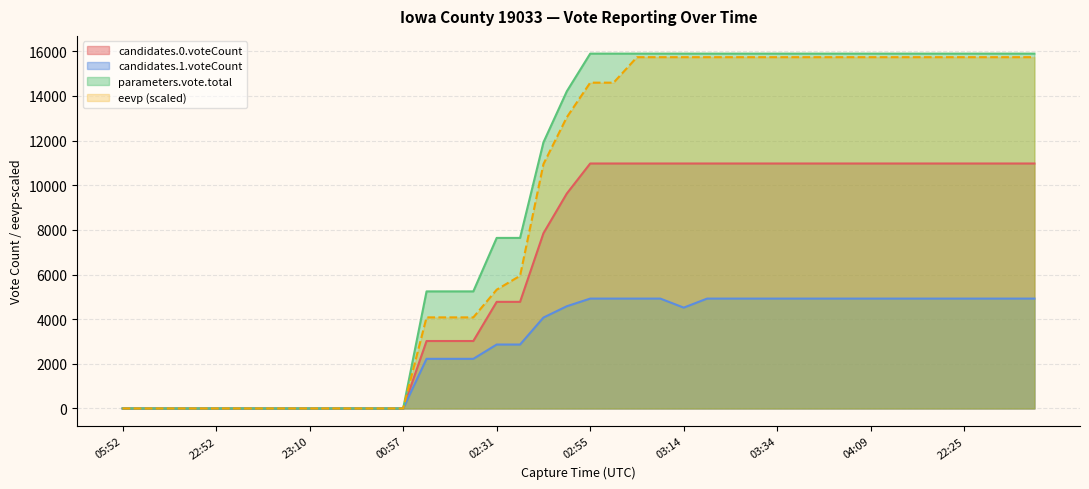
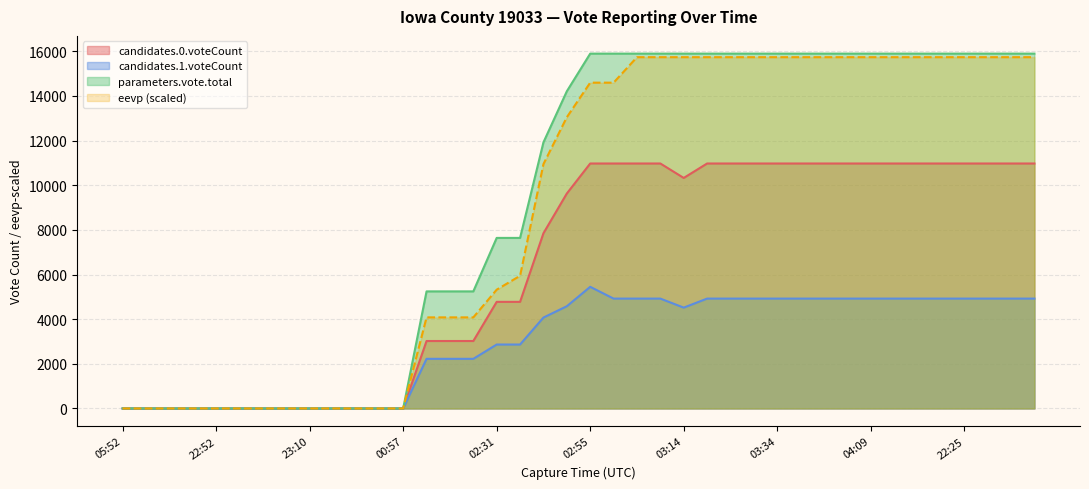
candidates.1.voteCount, 02:55: 4900 -> 5400
candidates.0.voteCount, 03:14: 11000 -> 10300
